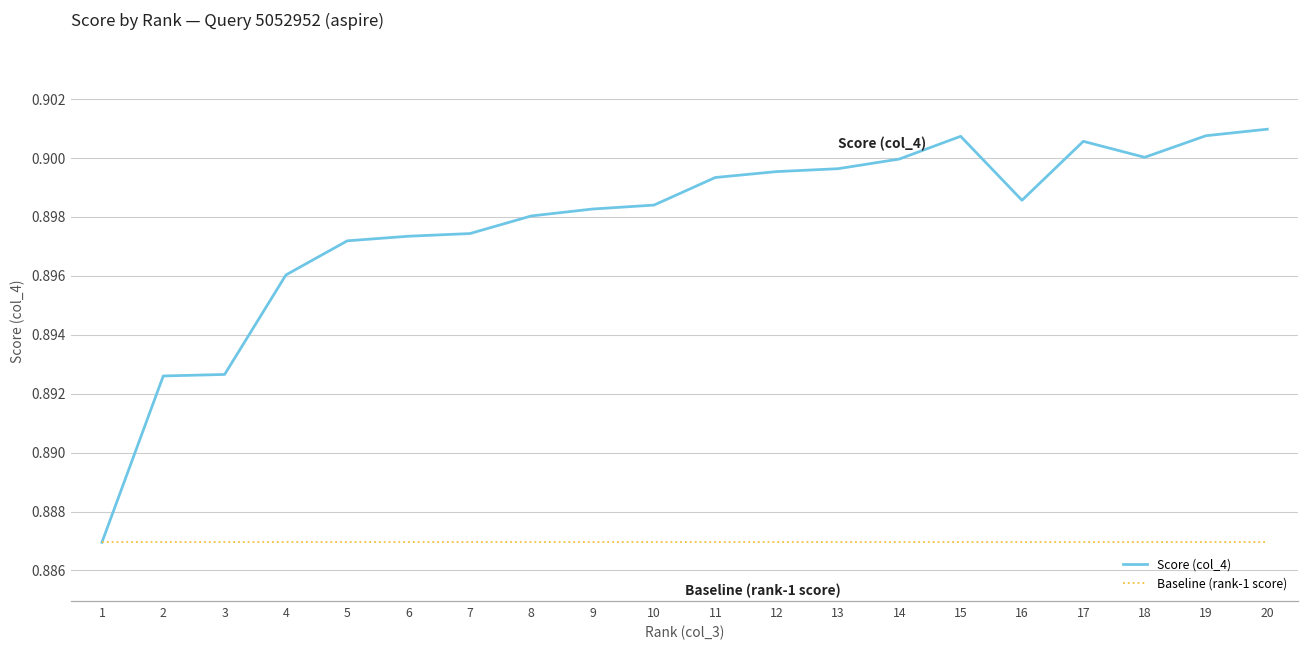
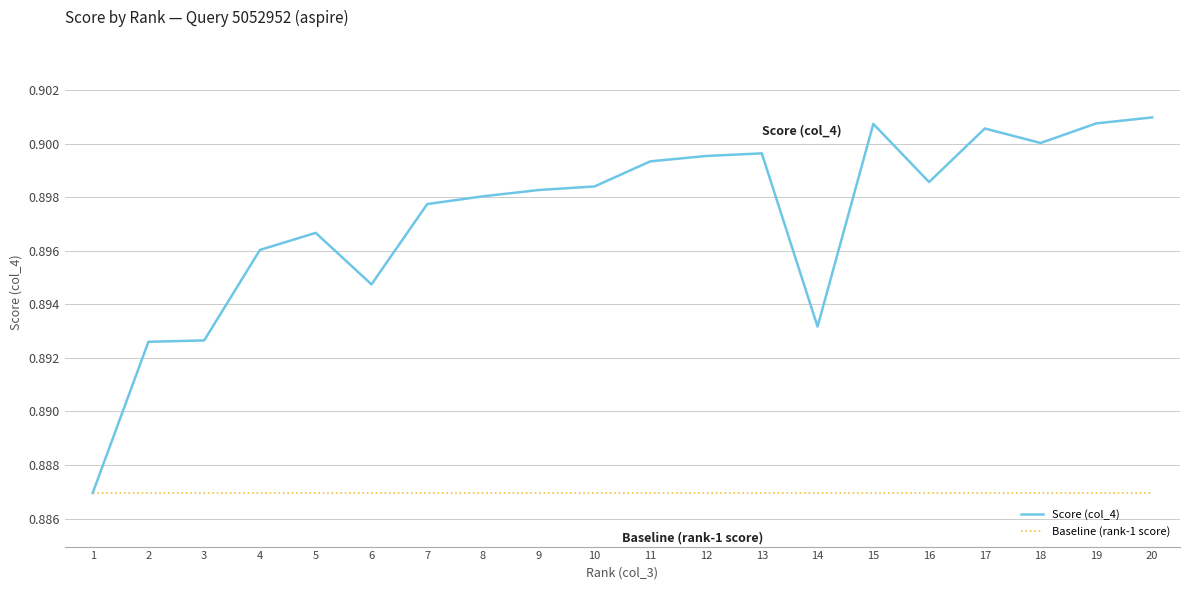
Score (col_4), 5: 0.8972 -> 0.8967
Score (col_4), 6: 0.8973 -> 0.8947
Score (col_4), 7: 0.8974 -> 0.8977
Score (col_4), 14: 0.9000 -> 0.8932
